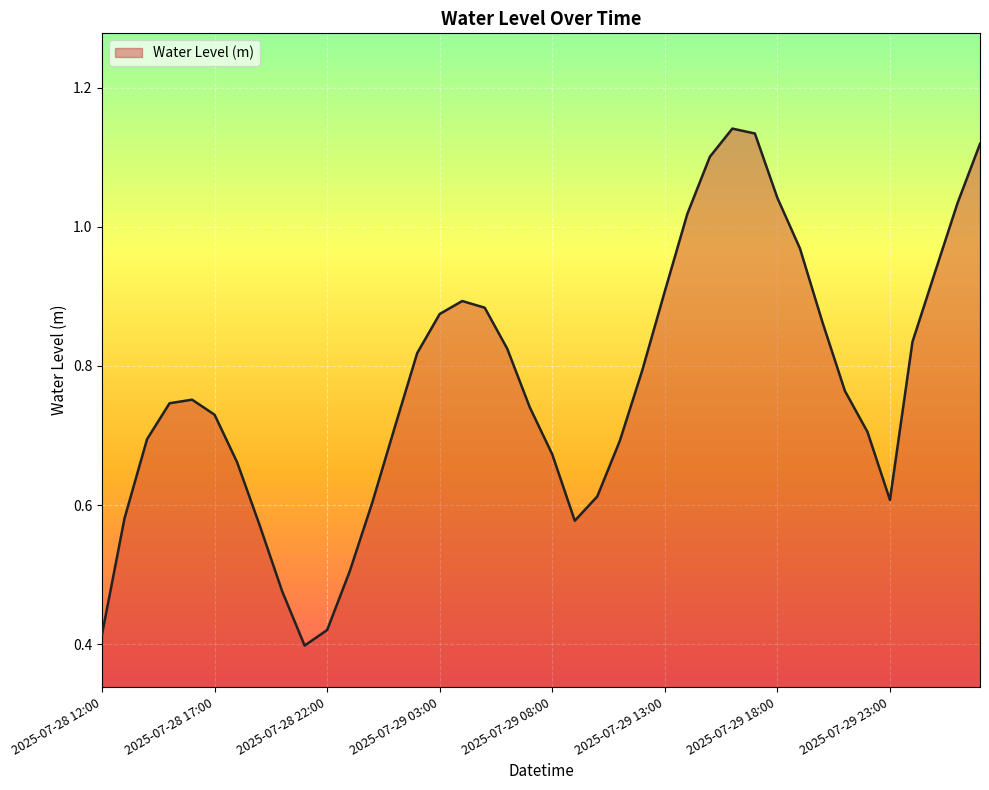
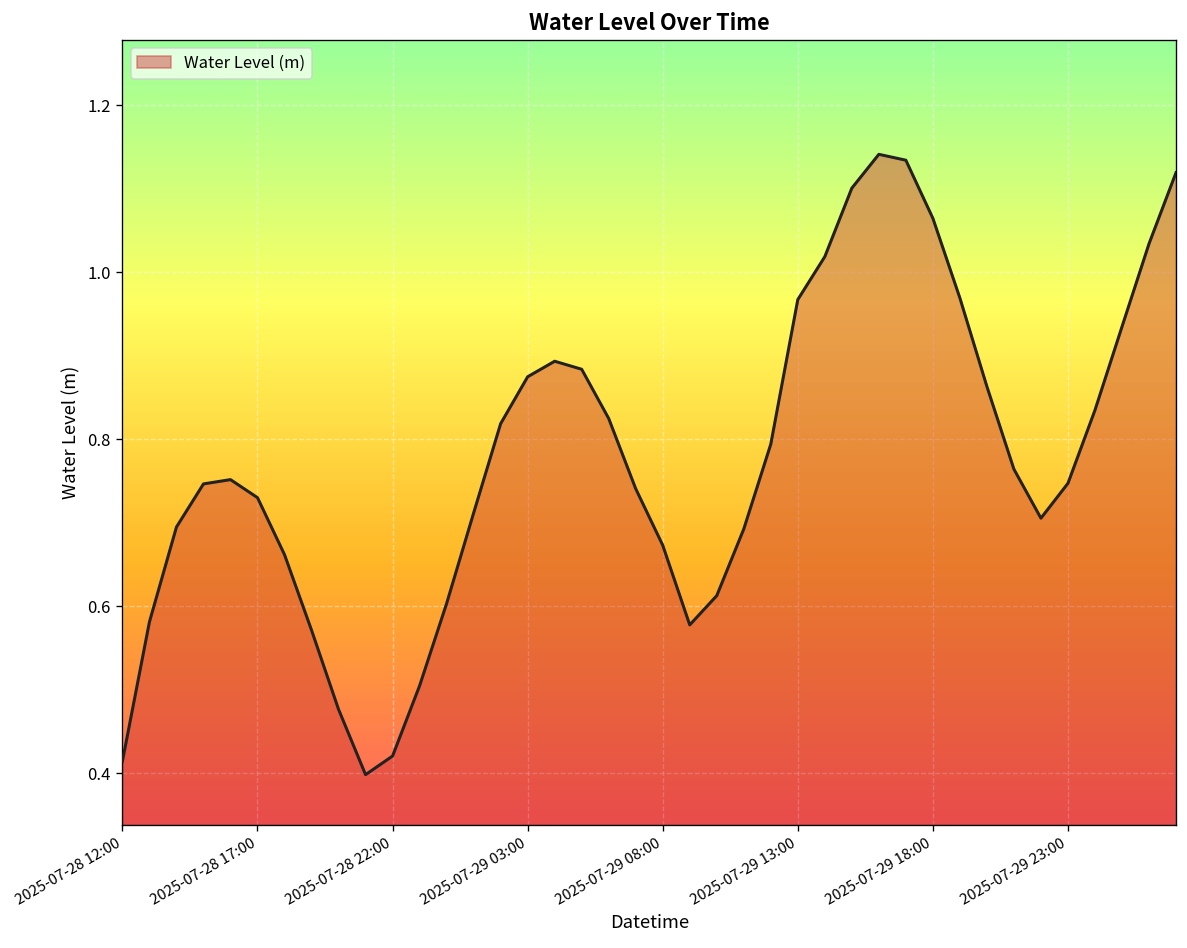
2025-07-29 13:00: 0.91 -> 0.97
2025-07-29 18:00: 1.04 -> 1.06
2025-07-29 23:00: 0.61 -> 0.75
